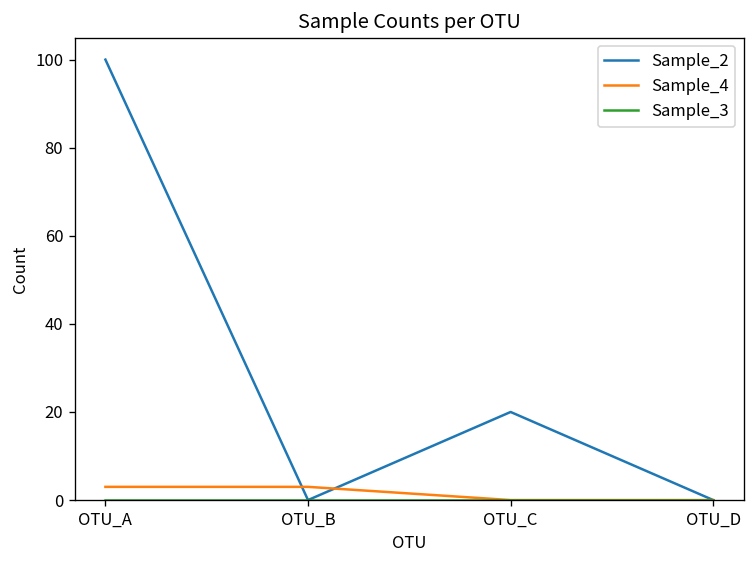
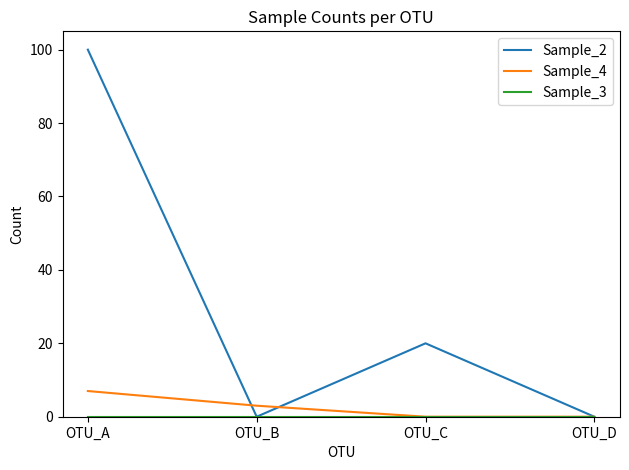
Sample_4, OTU_A: 3 -> 7
